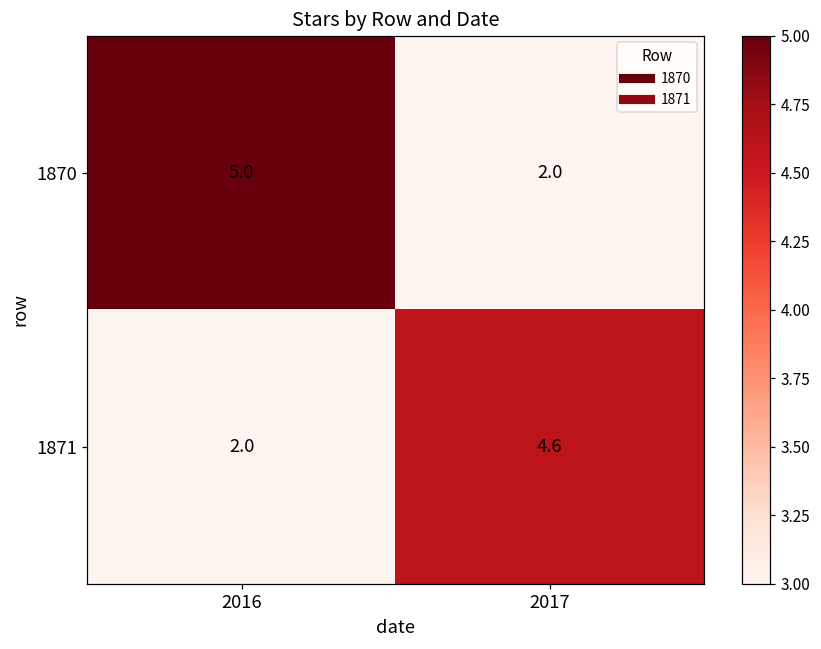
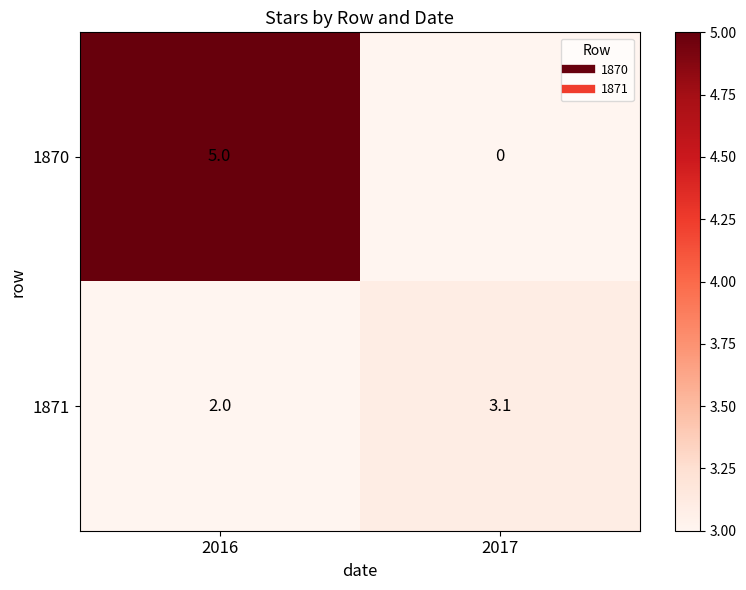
1870, 2017: 2.0 -> 0
1871, 2017: 4.6 -> 3.1
